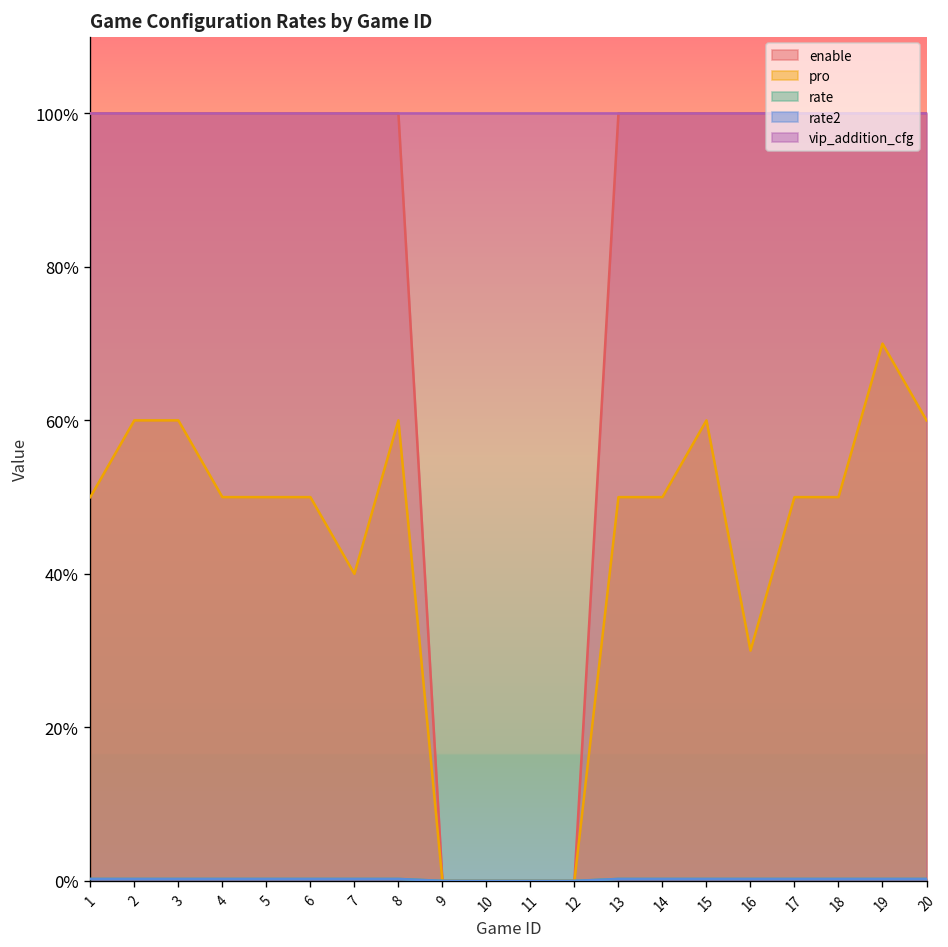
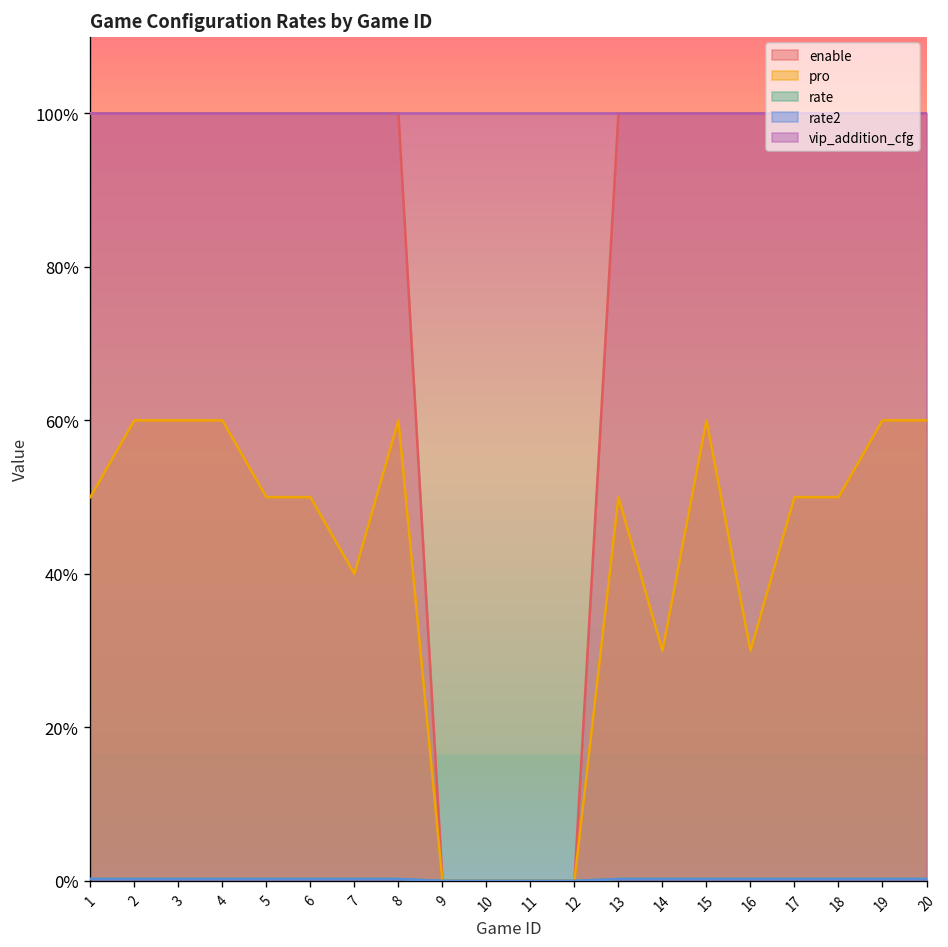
pro, 4: 50% -> 60%
pro, 14: 50% -> 30%
pro, 19: 70% -> 60%
